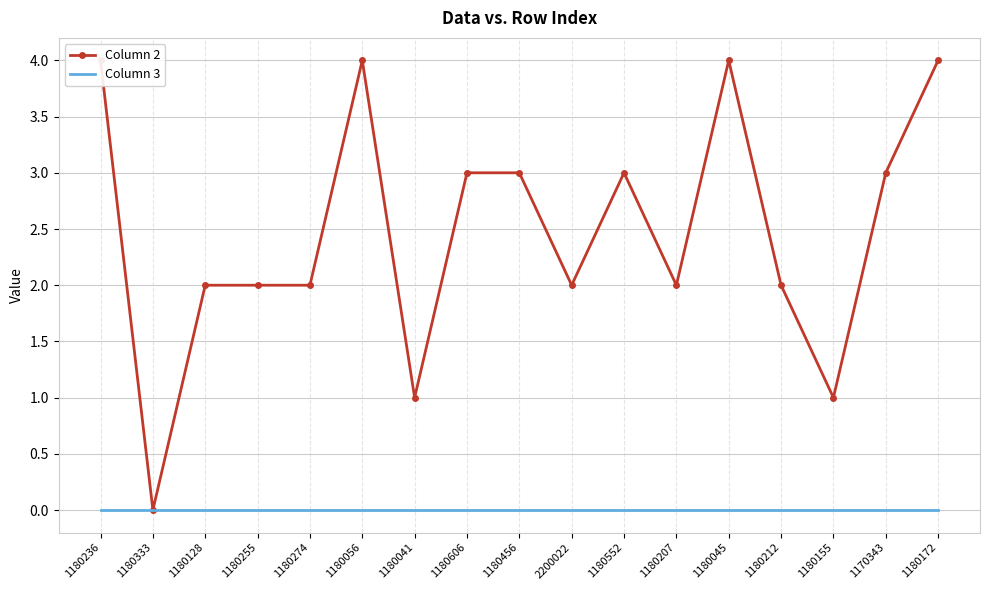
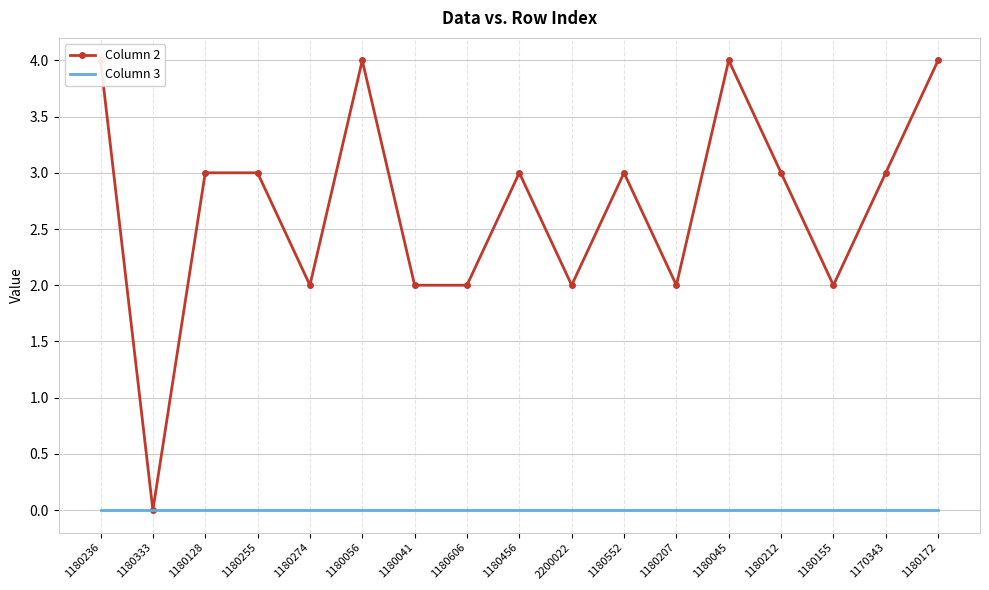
Column 2, 1180128: 2 -> 3
Column 2, 1180255: 2 -> 3
Column 2, 1180041: 1 -> 2
Column 2, 1180606: 3 -> 2
Column 2, 1180212: 2 -> 3
Column 2, 1180155: 1 -> 2
